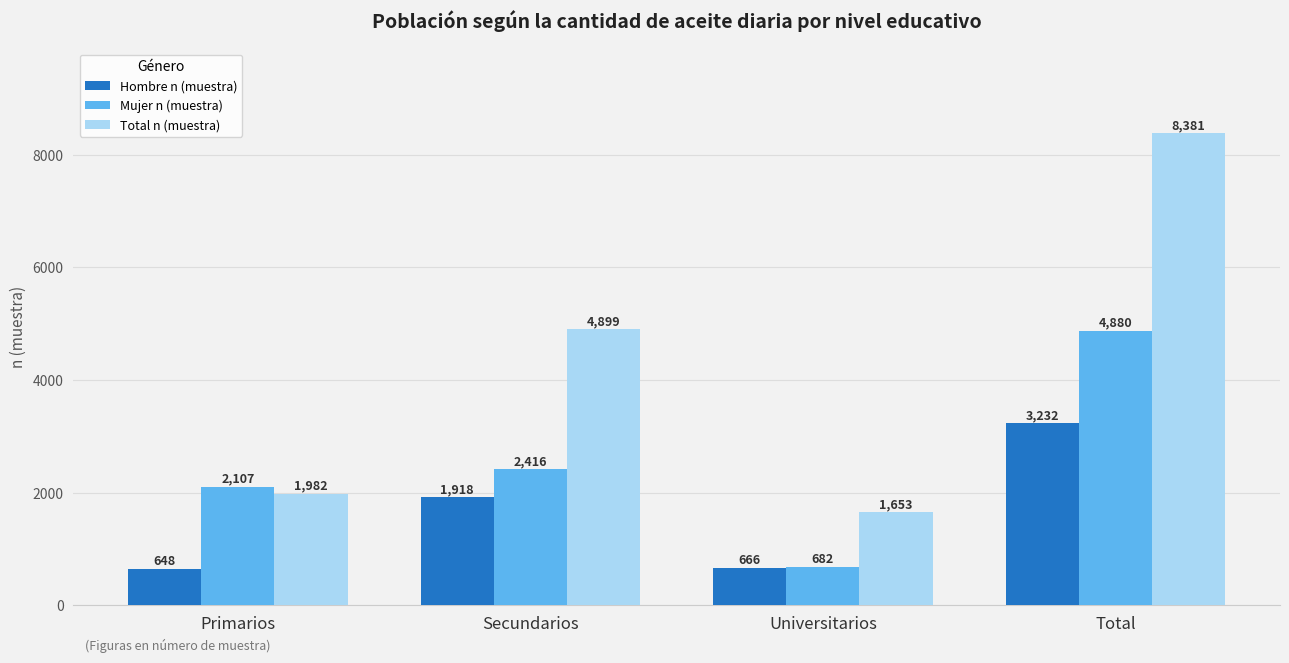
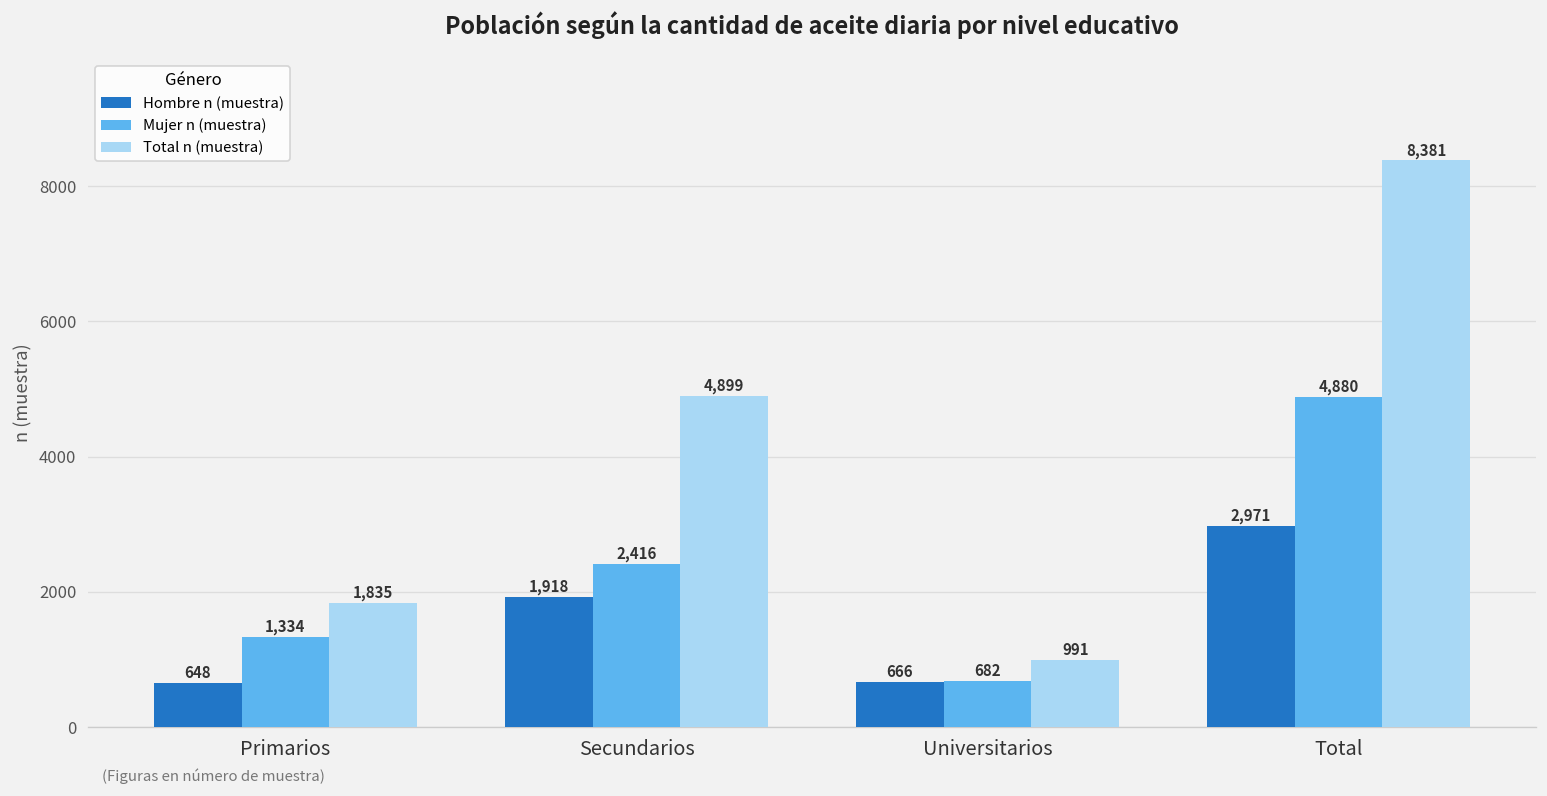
Mujer n (muestra), Primarios: 2,107 -> 1,334
Total n (muestra), Primarios: 1,982 -> 1,835
Total n (muestra), Universitarios: 1,653 -> 991
Hombre n (muestra), Total: 3,232 -> 2,971
